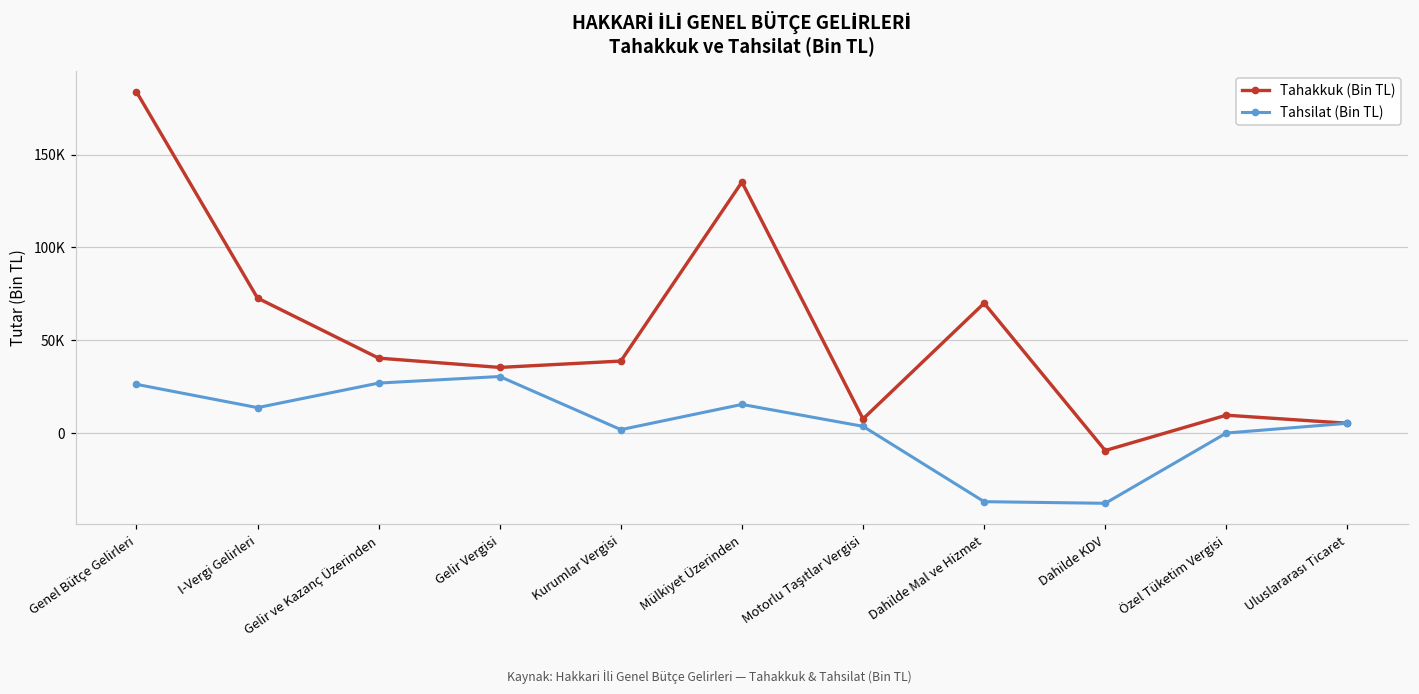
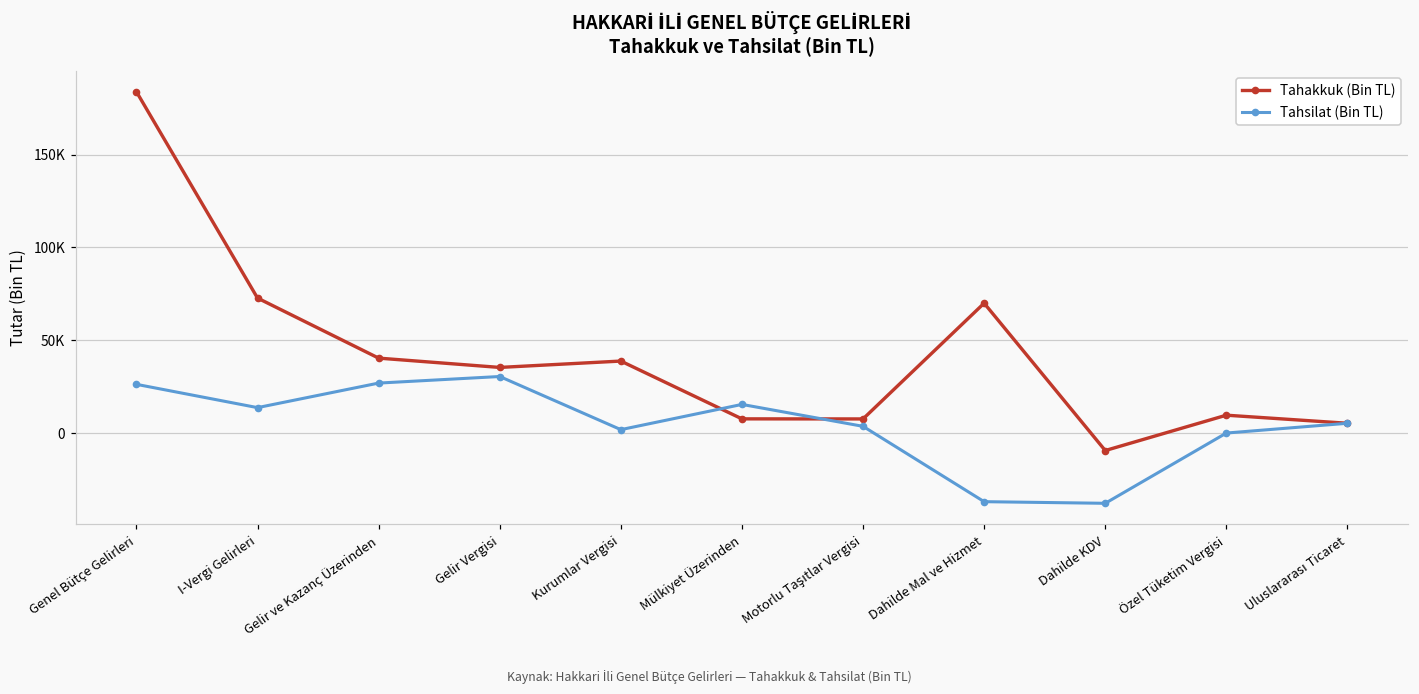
Tahakkuk (Bin TL), Mülkiyet Üzerinden: 135000 -> 8000
